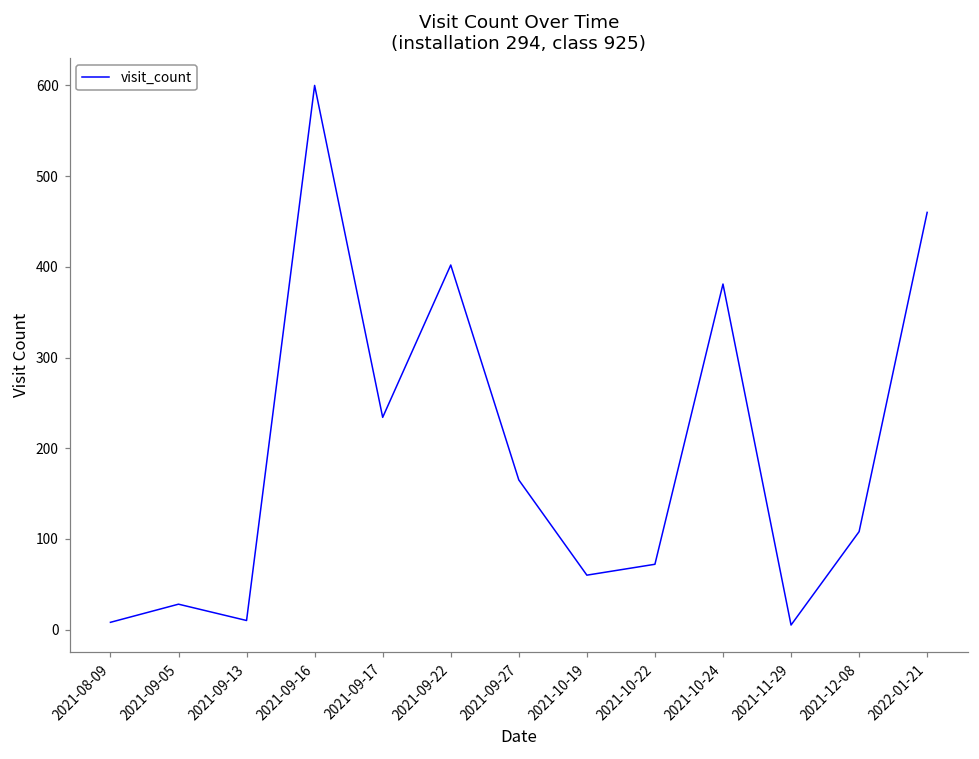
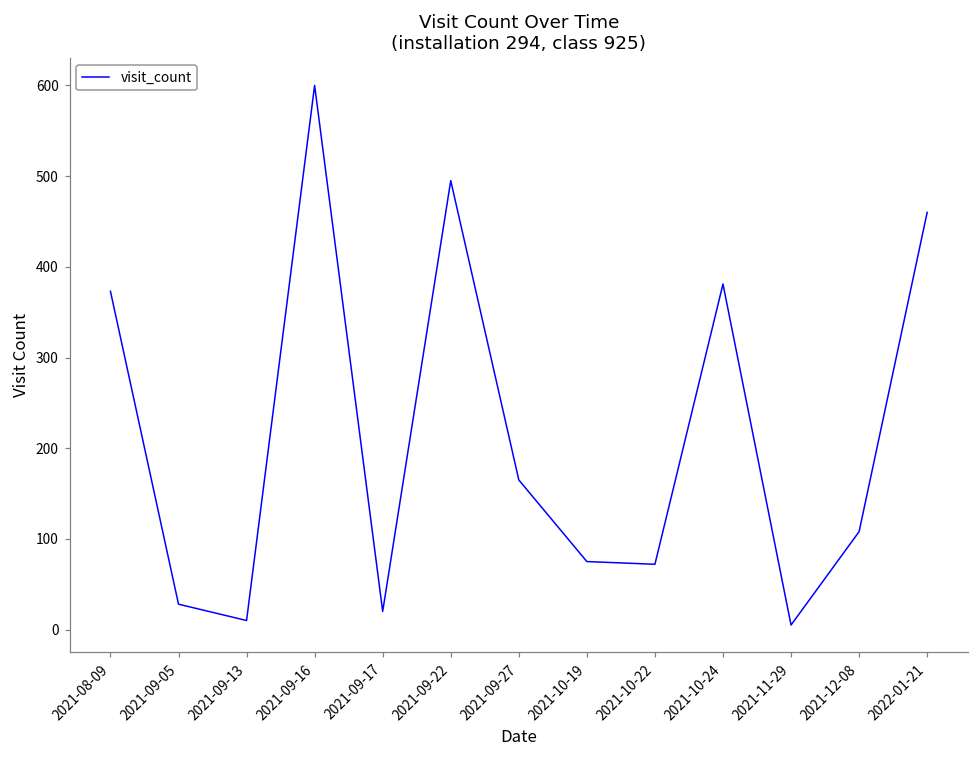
2021-08-09: 10 -> 370
2021-09-17: 230 -> 20
2021-09-22: 400 -> 500
2021-10-19: 60 -> 80
